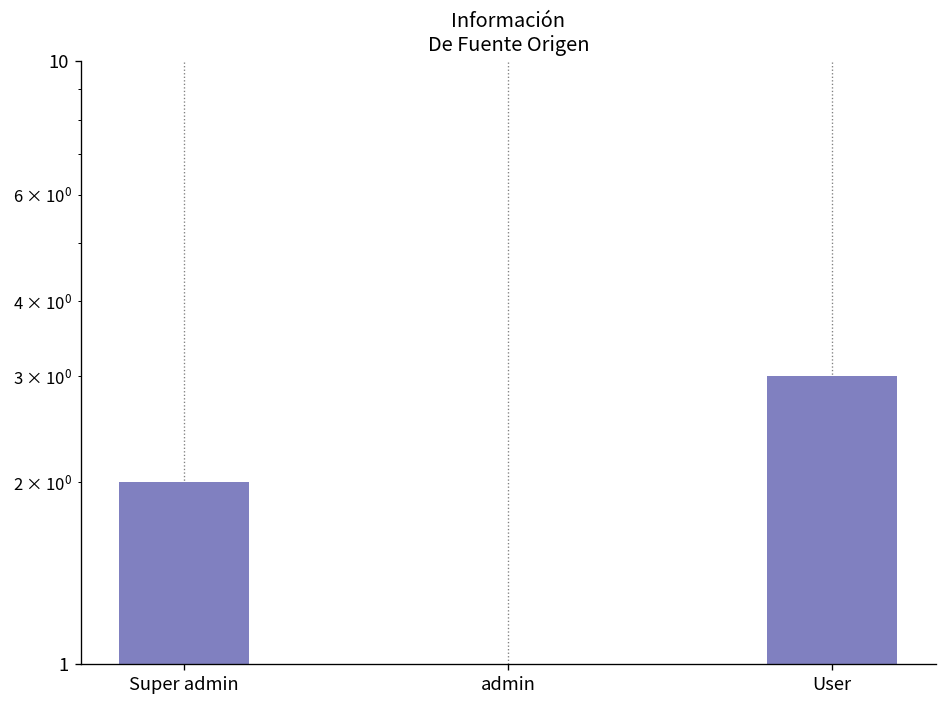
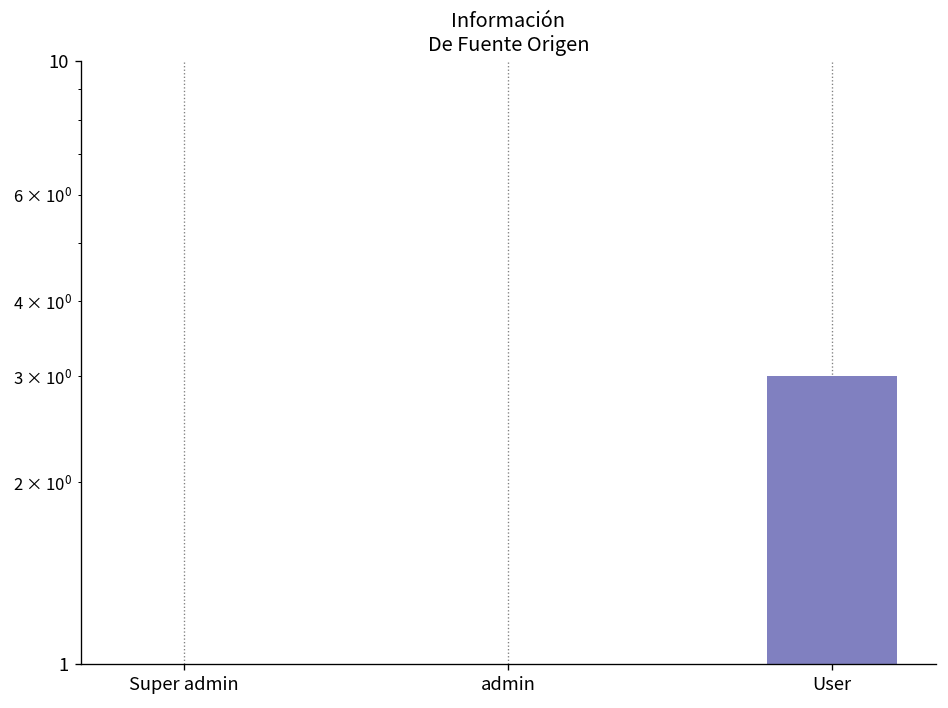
Super admin: 2 -> 1
